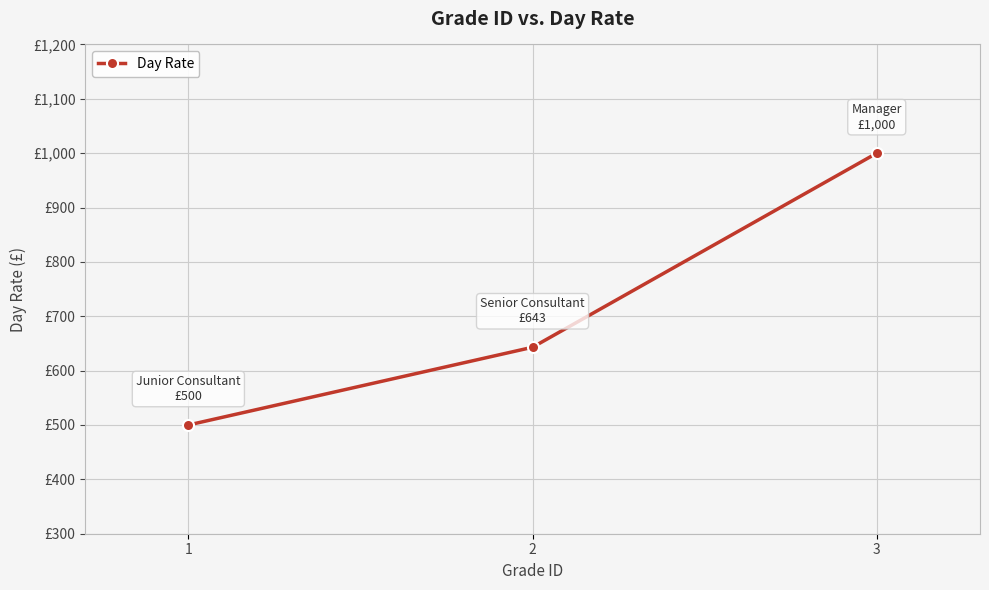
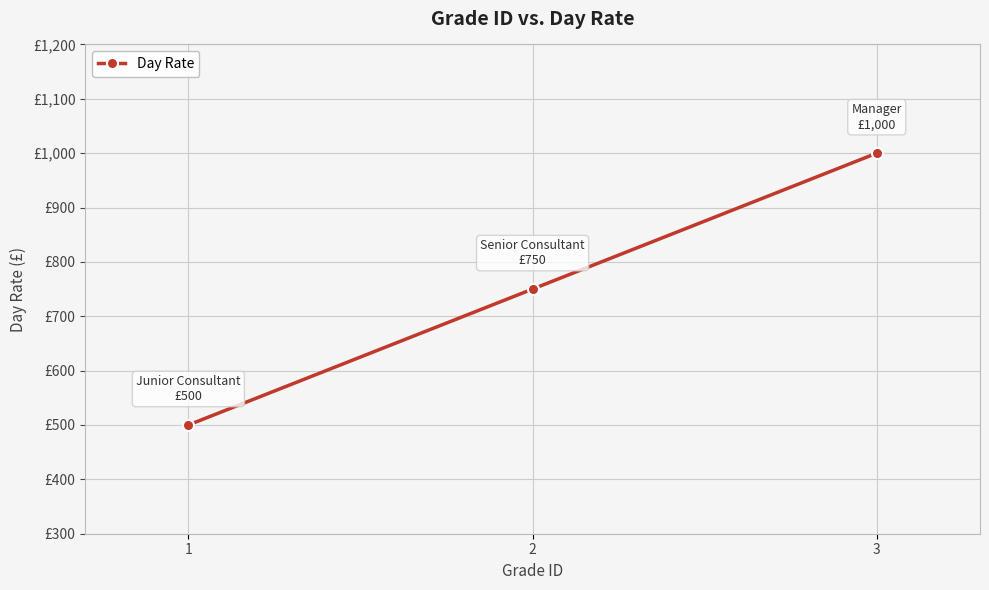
2: £643 -> £750
